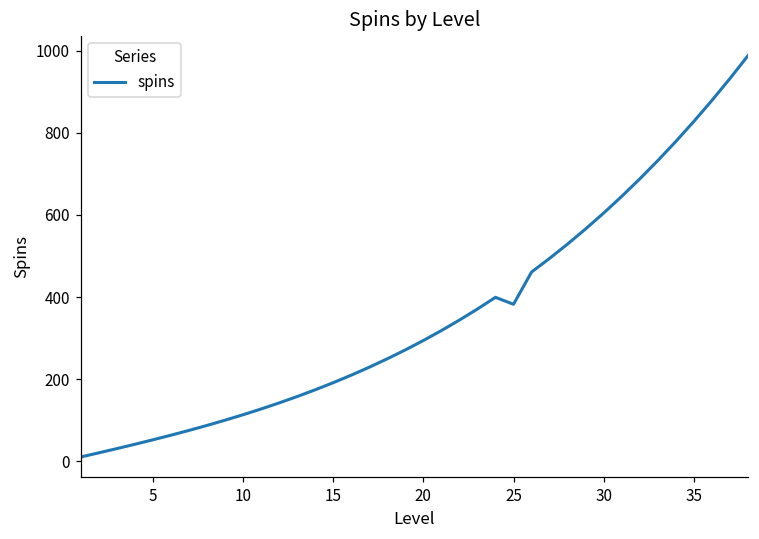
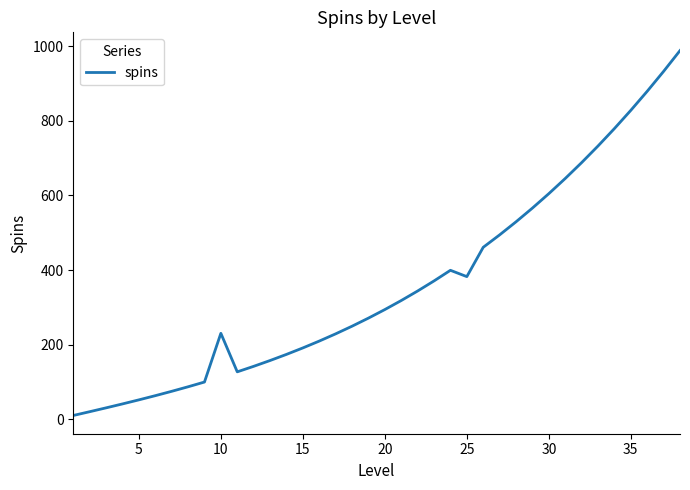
10: 110 -> 230
